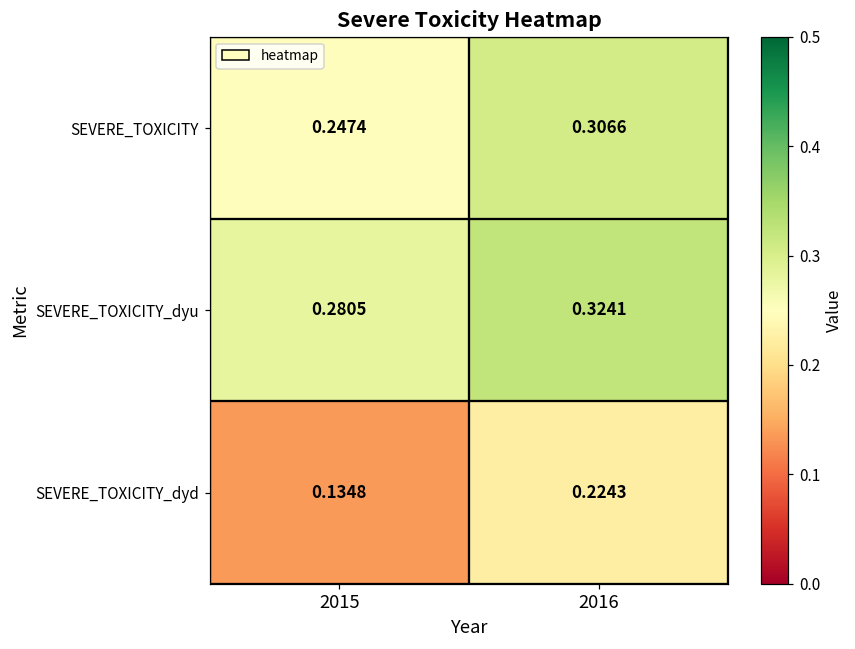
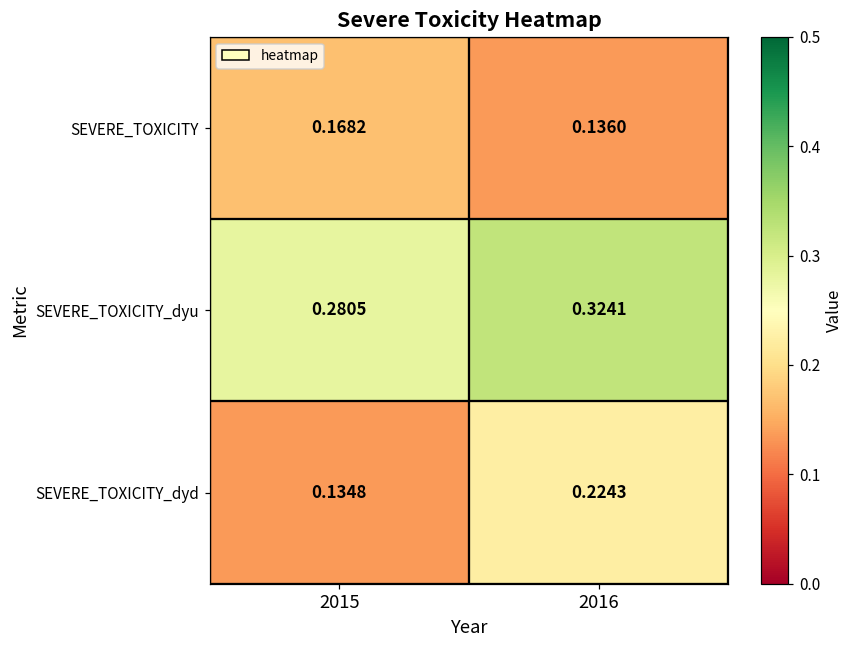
SEVERE_TOXICITY, 2015: 0.2474 -> 0.1682
SEVERE_TOXICITY, 2016: 0.3066 -> 0.1360
